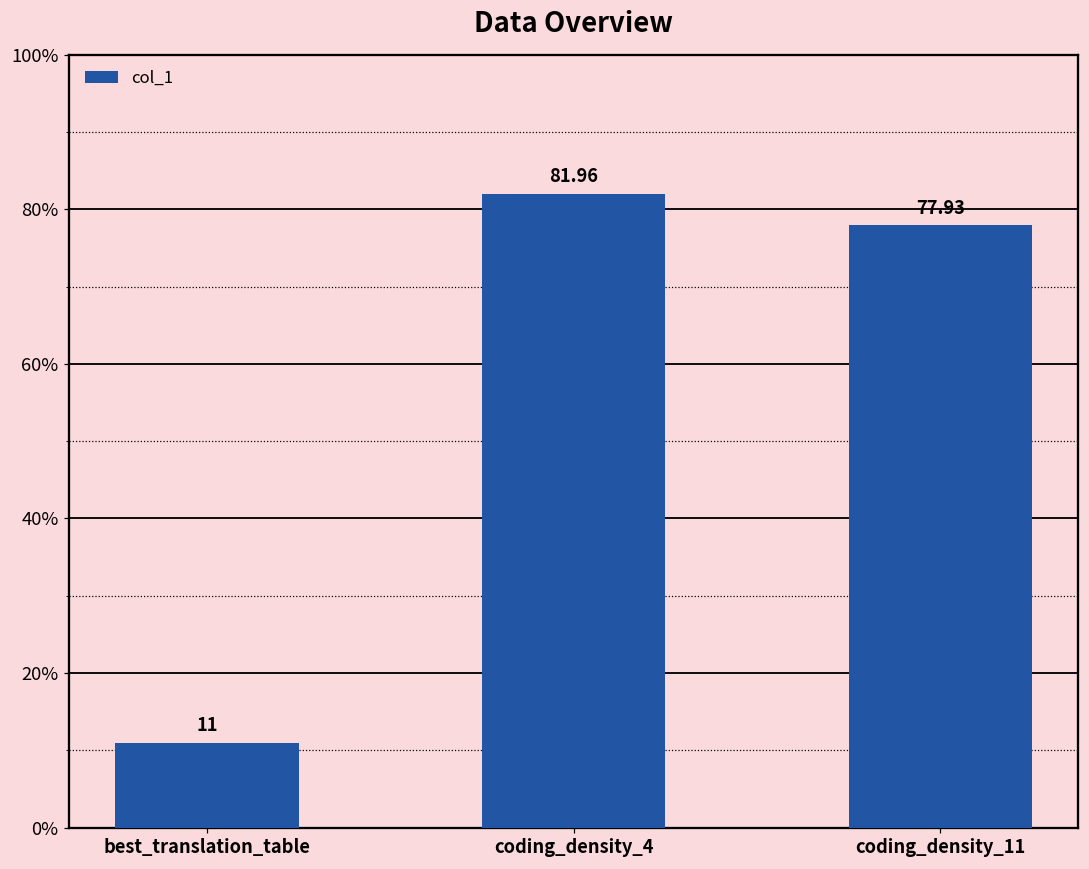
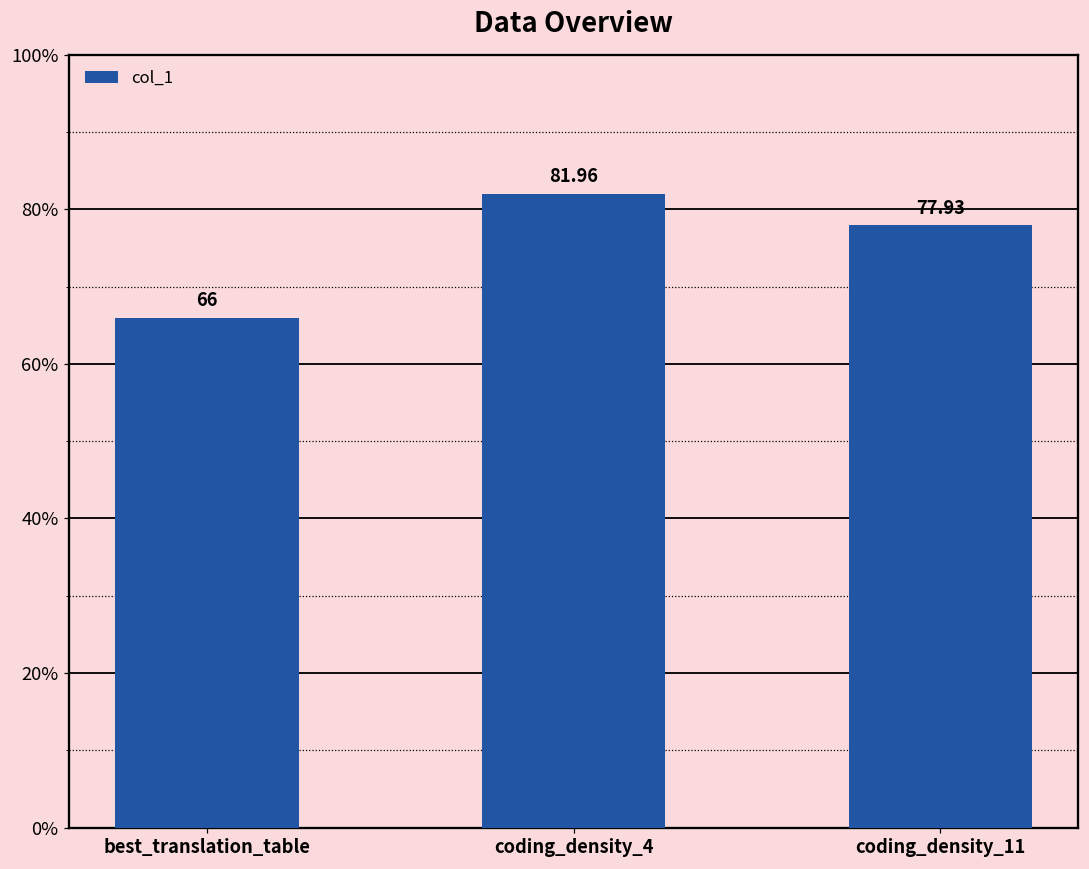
best_translation_table: 11 -> 66
